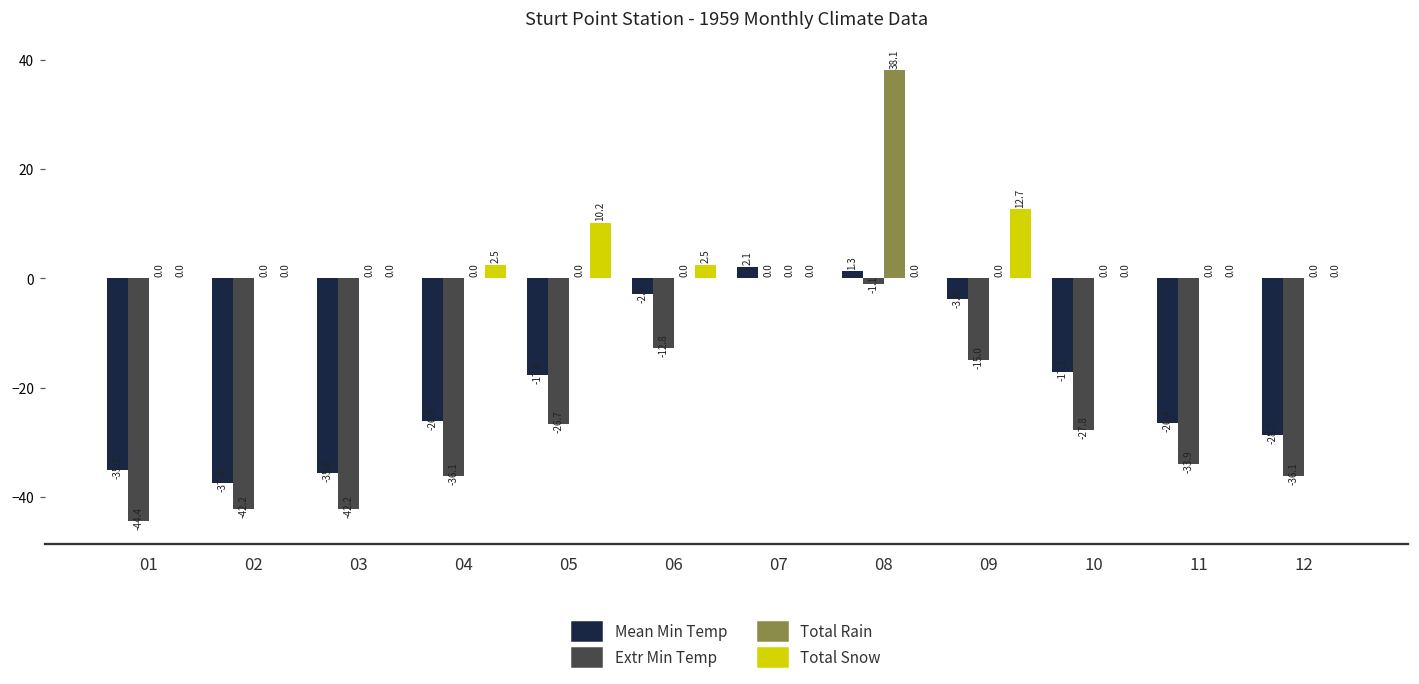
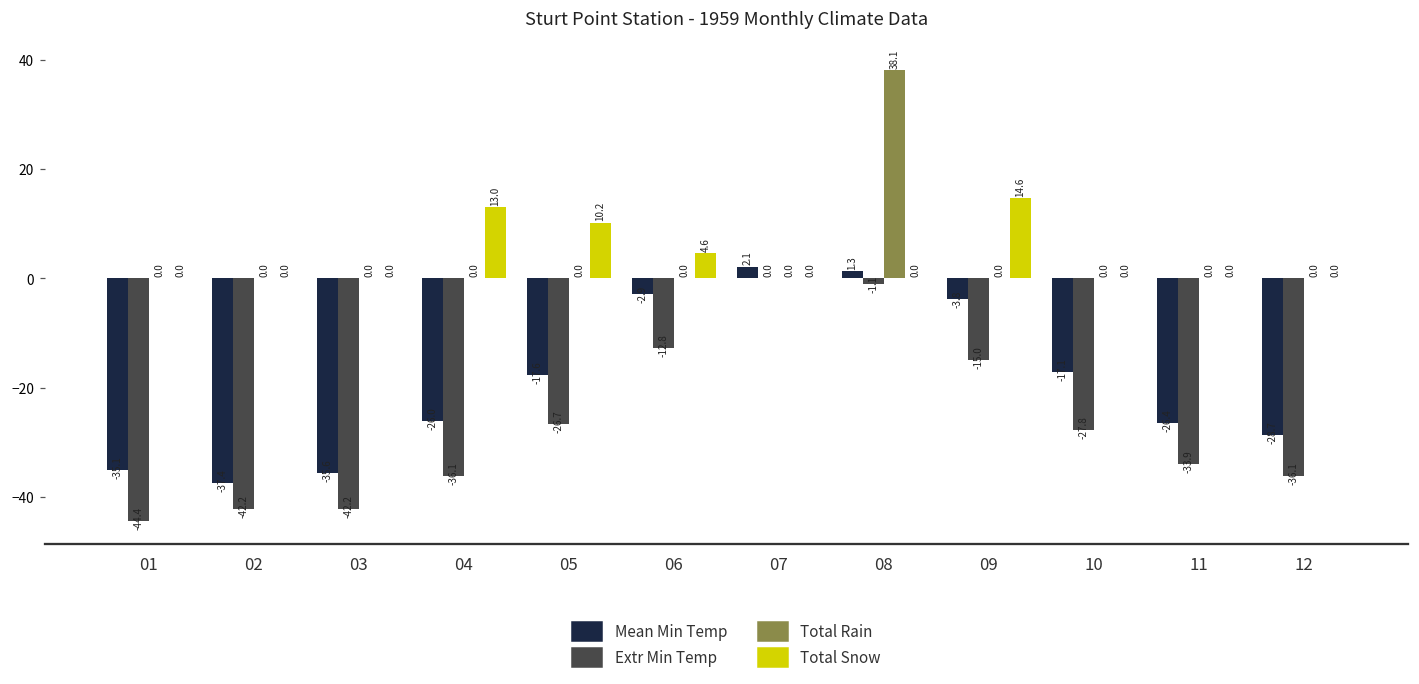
Total Snow, 04: 2.5 -> 13.0
Total Snow, 06: 2.5 -> 4.6
Total Snow, 09: 12.7 -> 14.6
